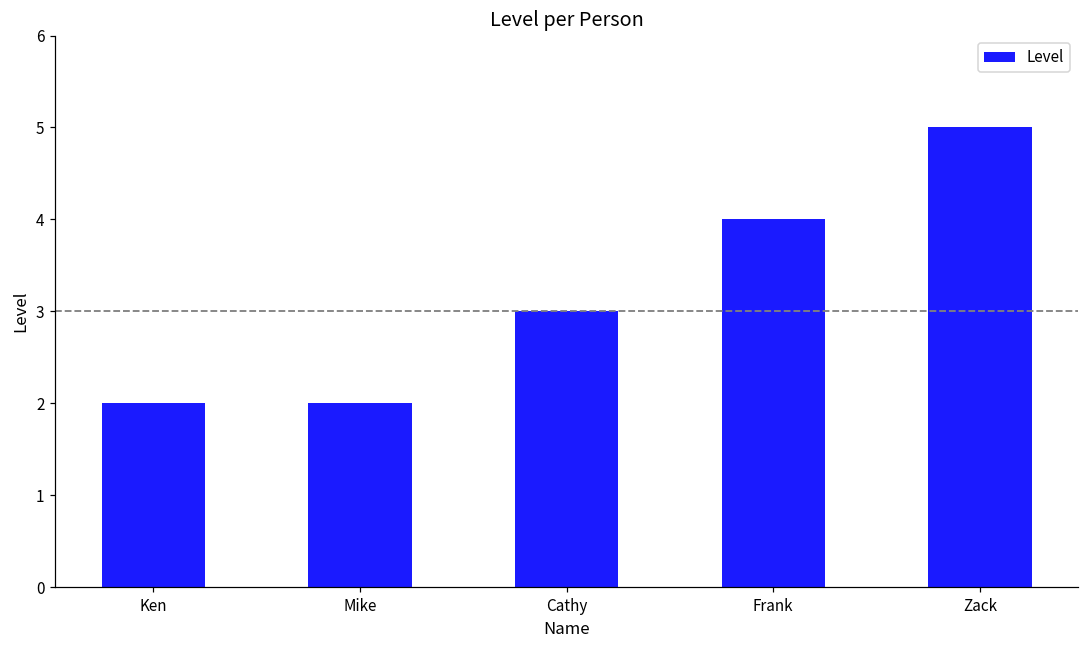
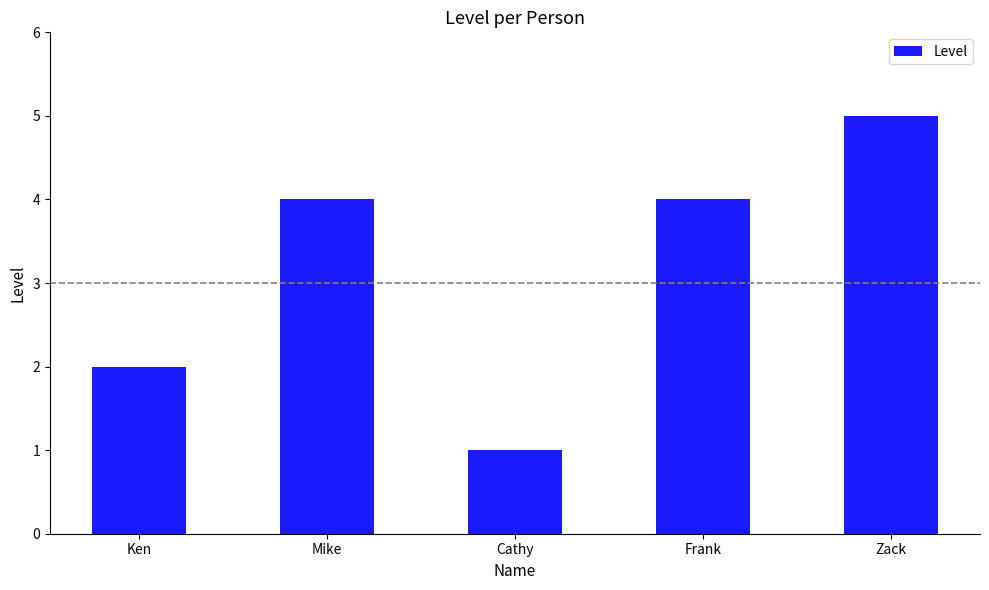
Mike: 2 -> 4
Cathy: 3 -> 1
